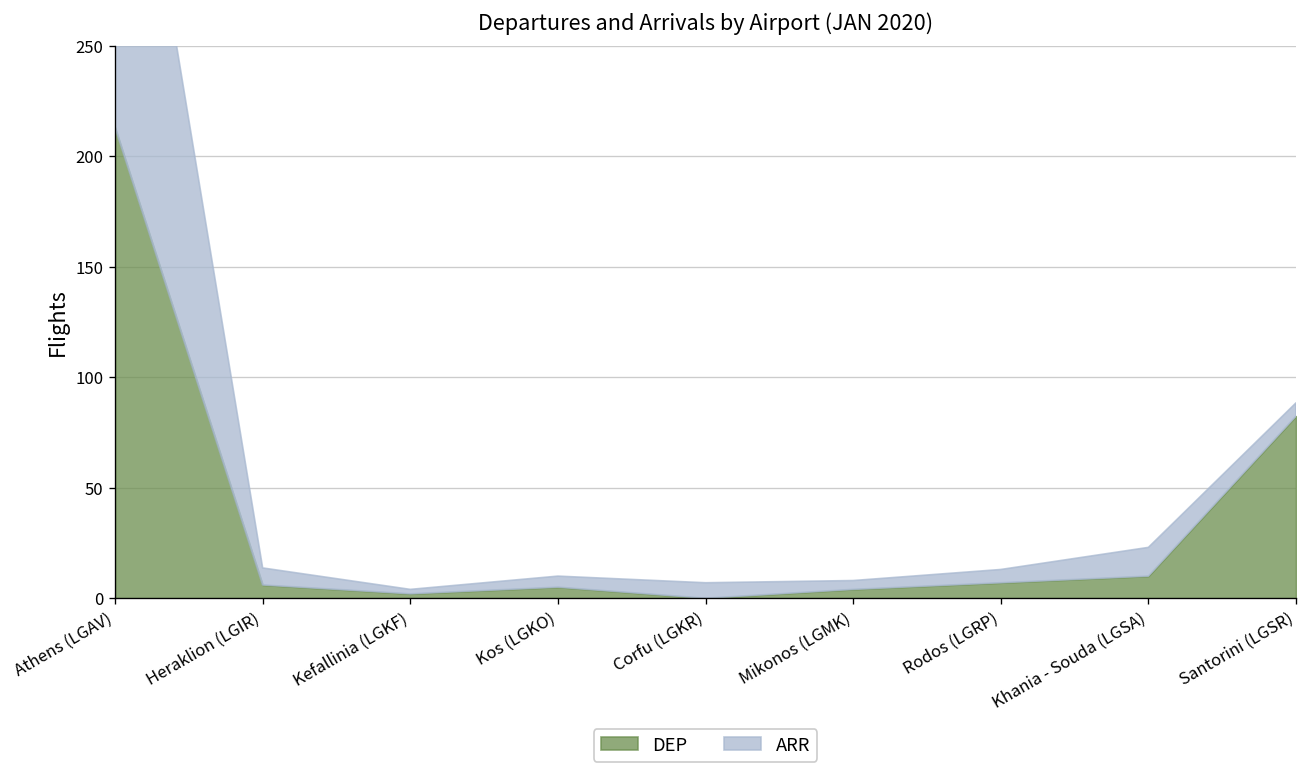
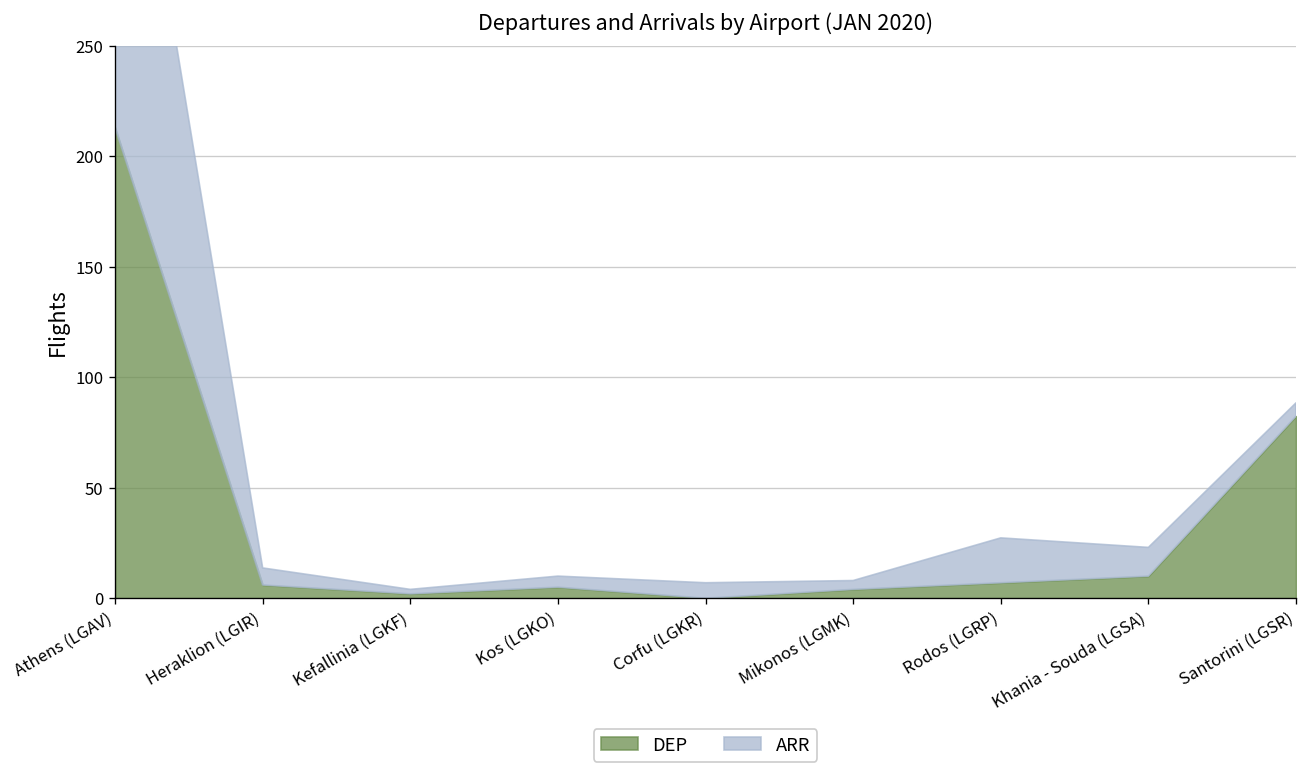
ARR, Rodos (LGRP): 6 -> 20
